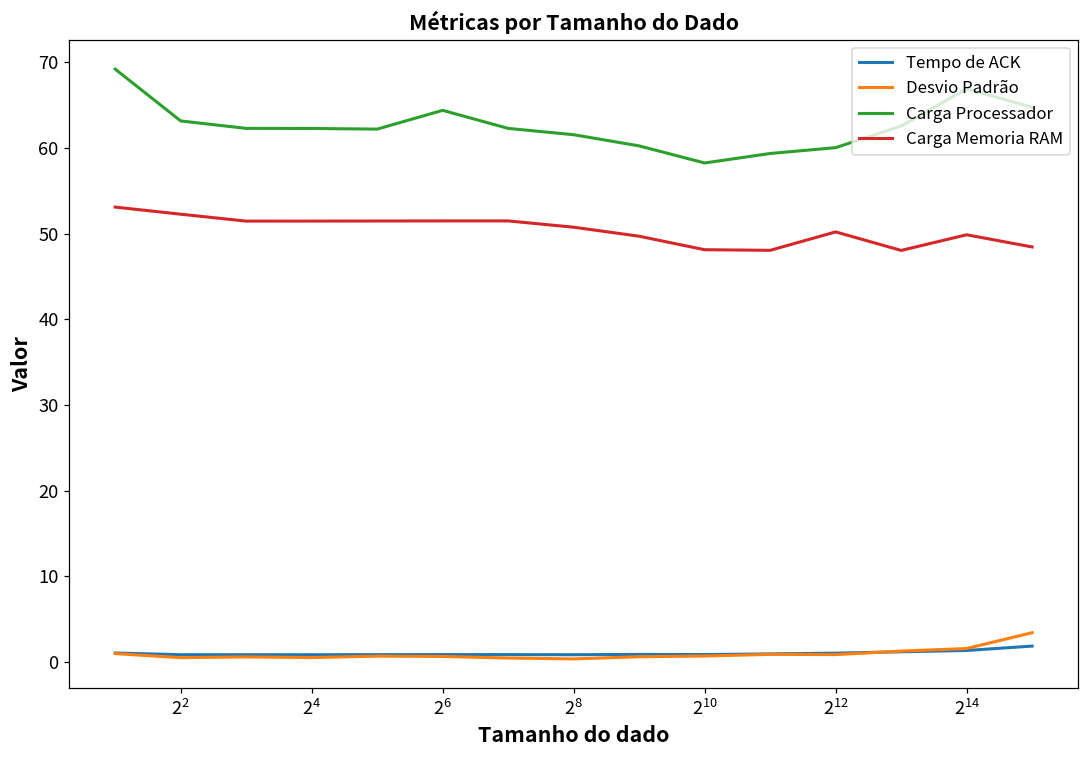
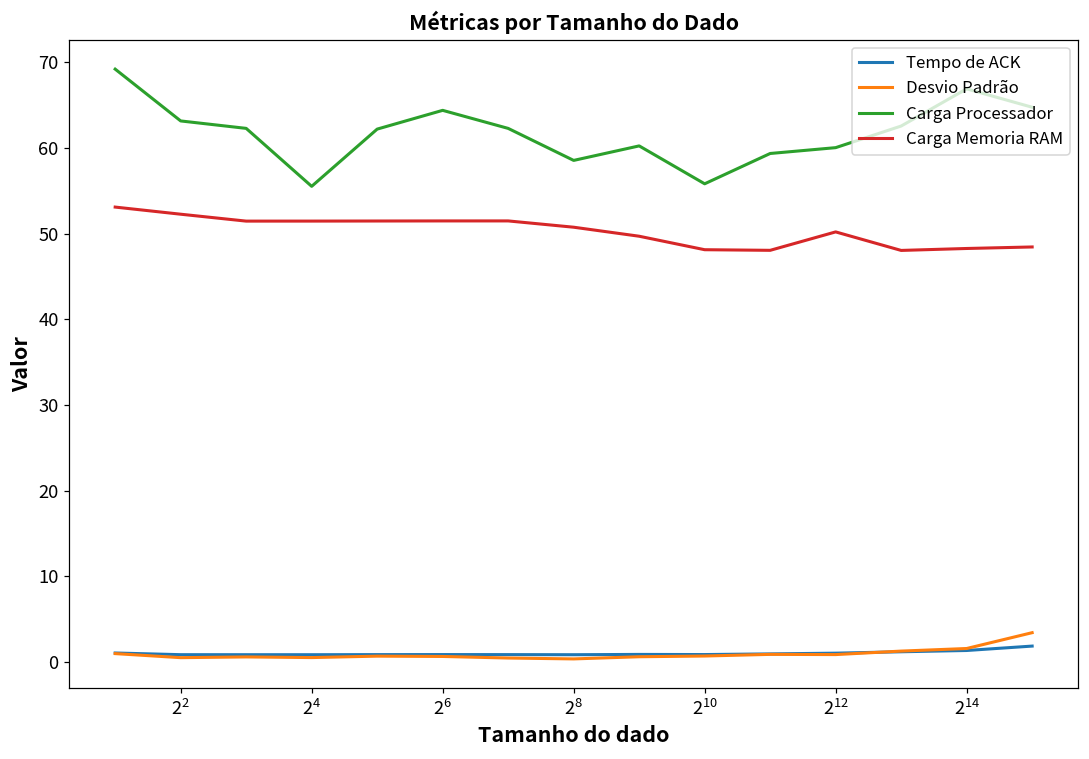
Carga Processador, 2^4: 62 -> 56
Carga Processador, 2^8: 62 -> 59
Carga Processador, 2^10: 58 -> 56
Carga Memoria RAM, 2^14: 50 -> 48
